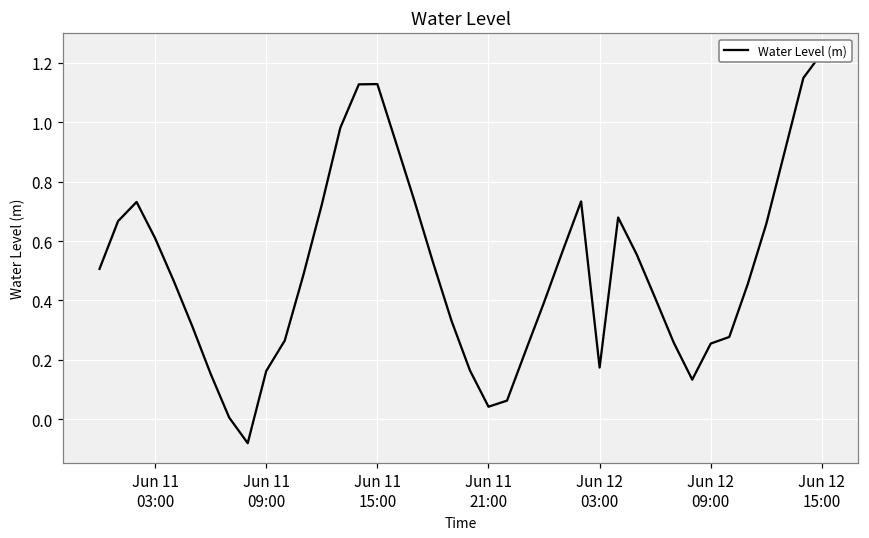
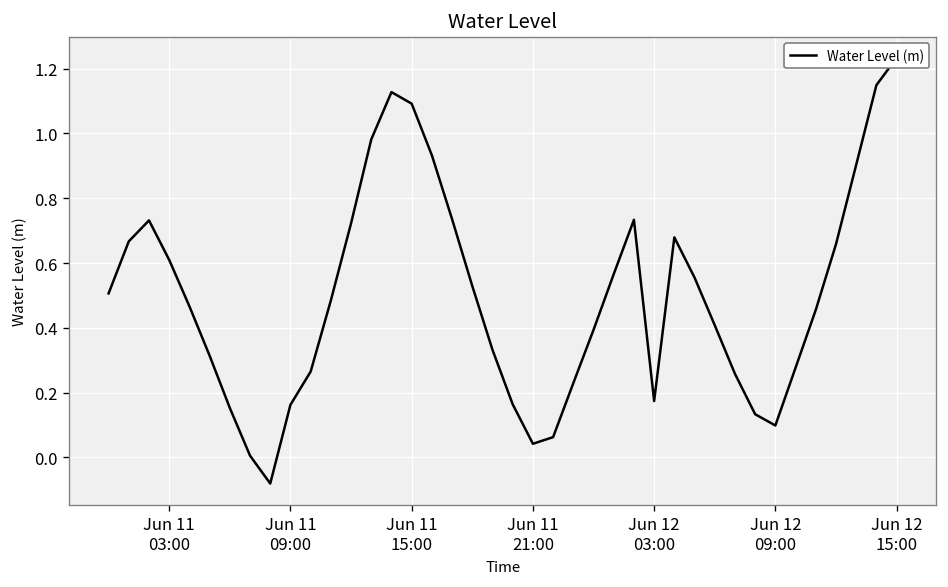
Jun 11 15:00: 1.13 -> 1.09
Jun 12 09:00: 0.25 -> 0.10
